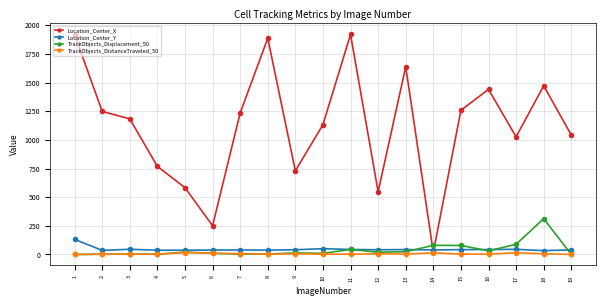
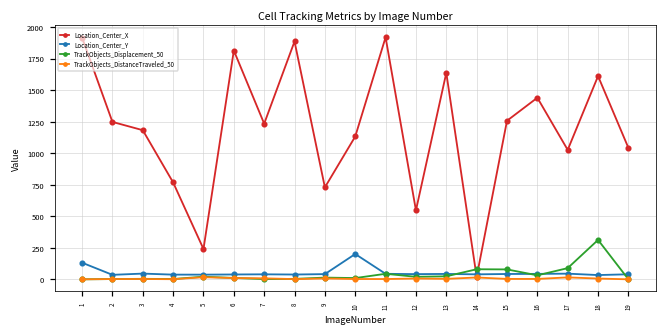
Location_Center_X, 5: 580 -> 240
Location_Center_X, 6: 250 -> 1820
Location_Center_Y, 10: 50 -> 200
Location_Center_X, 18: 1470 -> 1610
